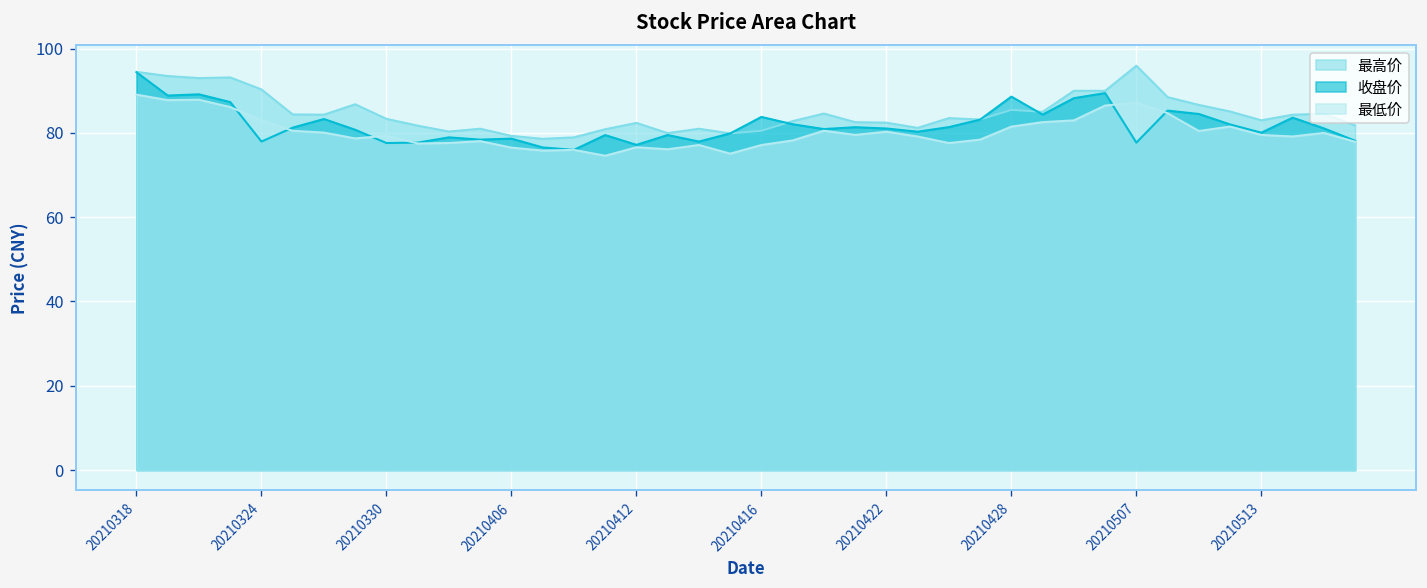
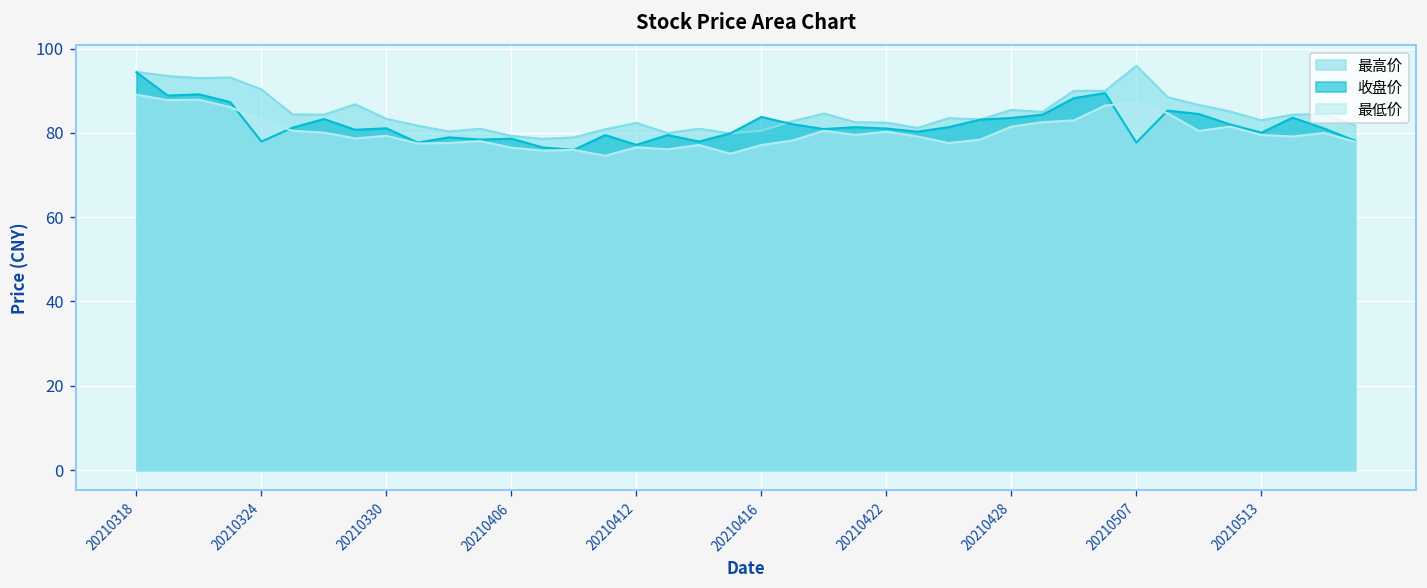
收盘价, 20210330: 78 -> 81
收盘价, 20210428: 89 -> 84
